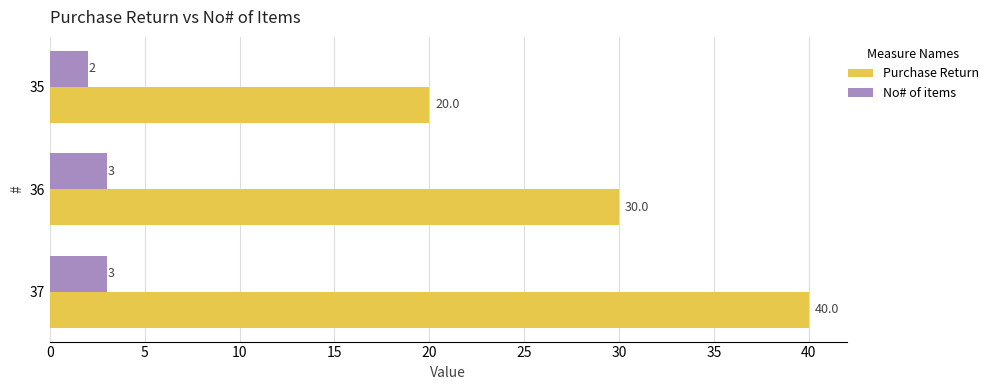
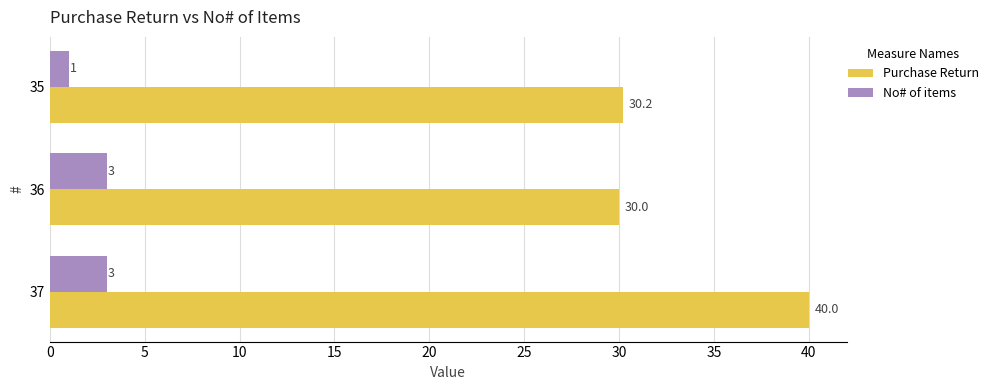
No# of items, 35: 2 -> 1
Purchase Return, 35: 20.0 -> 30.2
